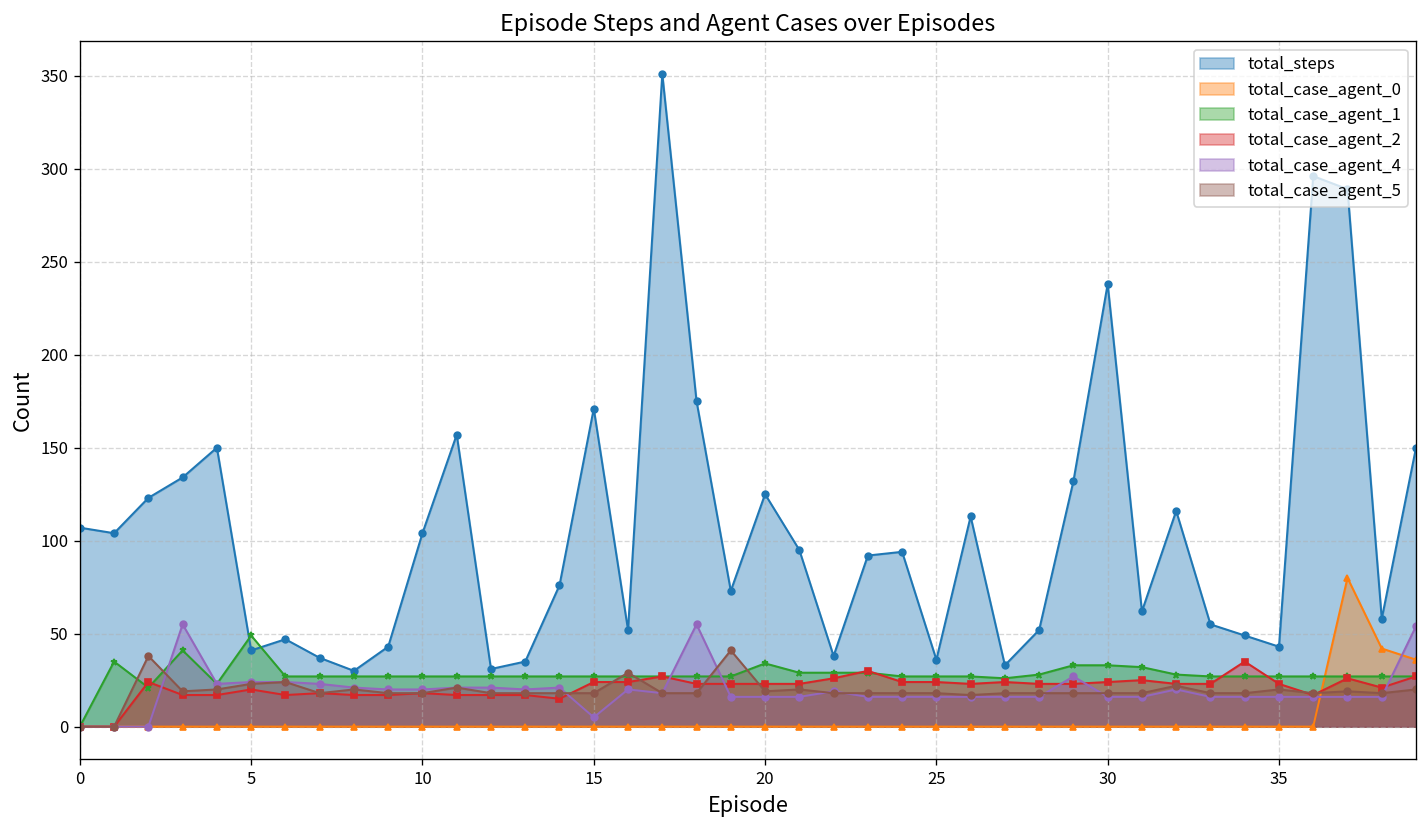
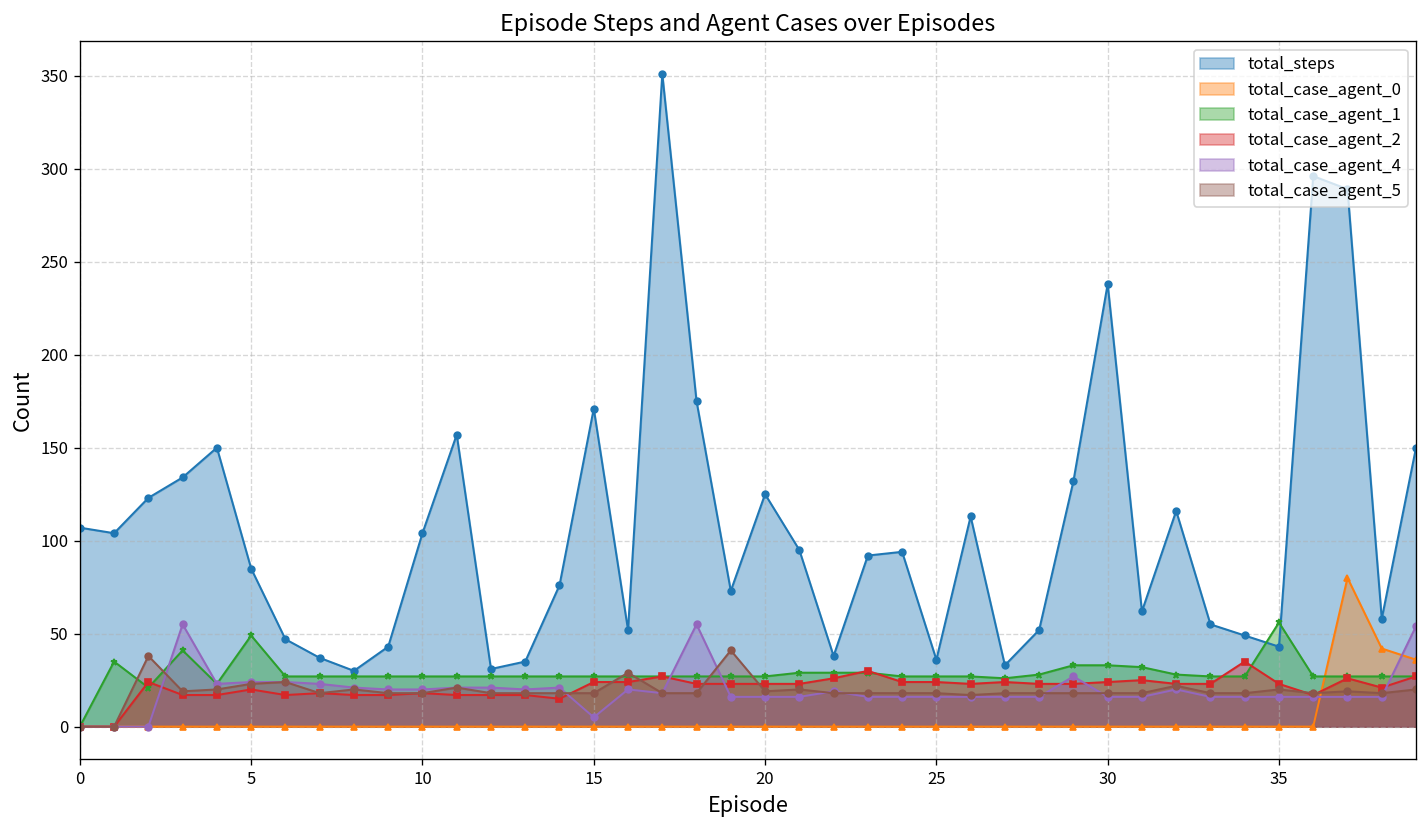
total_steps, 5: 41 -> 85
total_case_agent_1, 20: 34 -> 27
total_case_agent_1, 35: 27 -> 56
